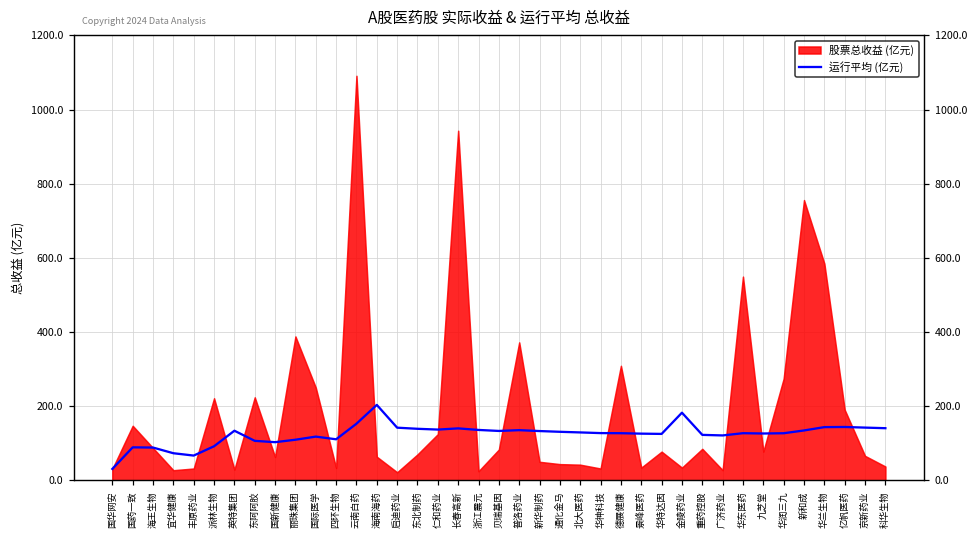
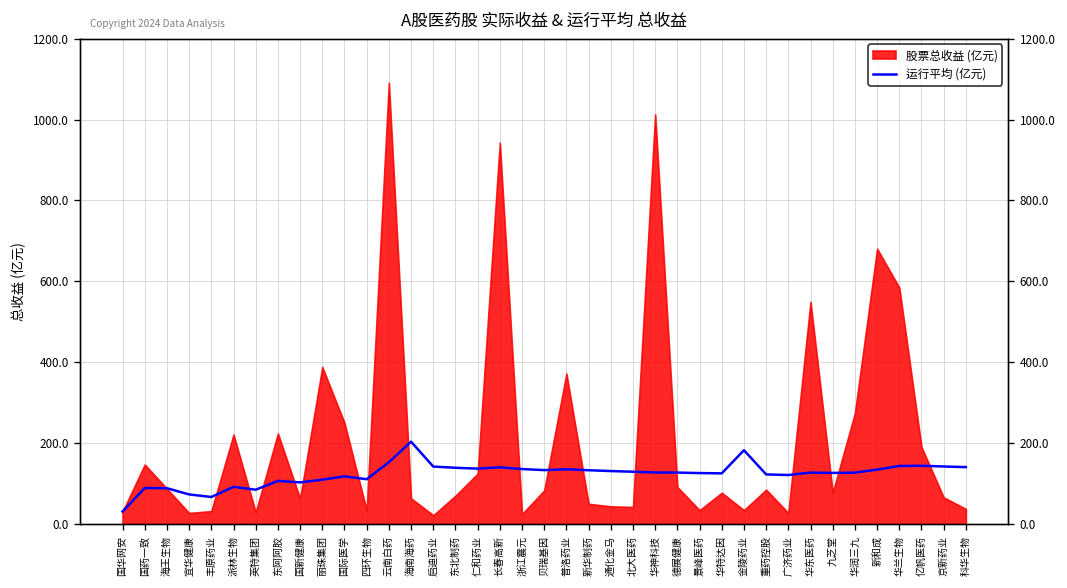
运行平均 (亿元), 英特集团: 130 -> 90
股票总收益 (亿元), 华神科技: 30 -> 1010
股票总收益 (亿元), 德展健康: 310 -> 90
股票总收益 (亿元), 新和成: 760 -> 680
